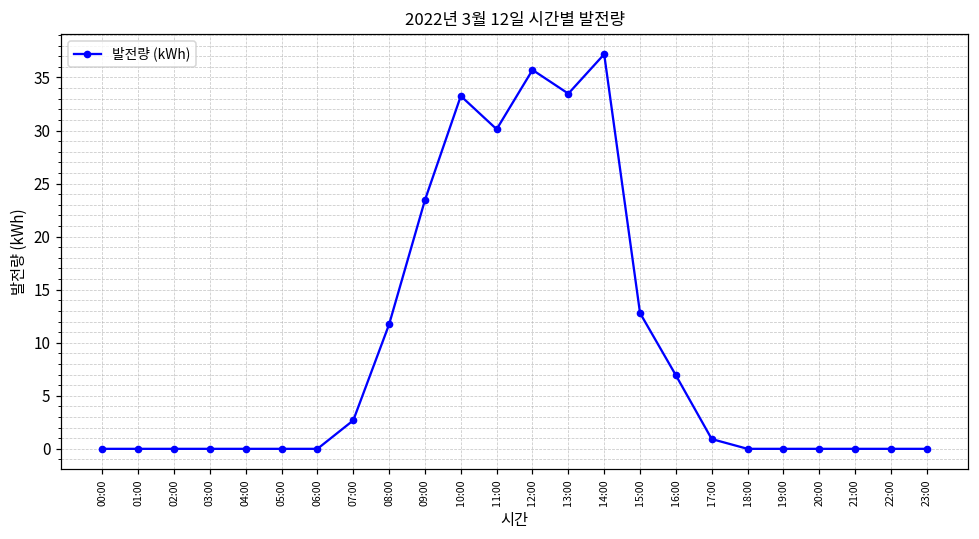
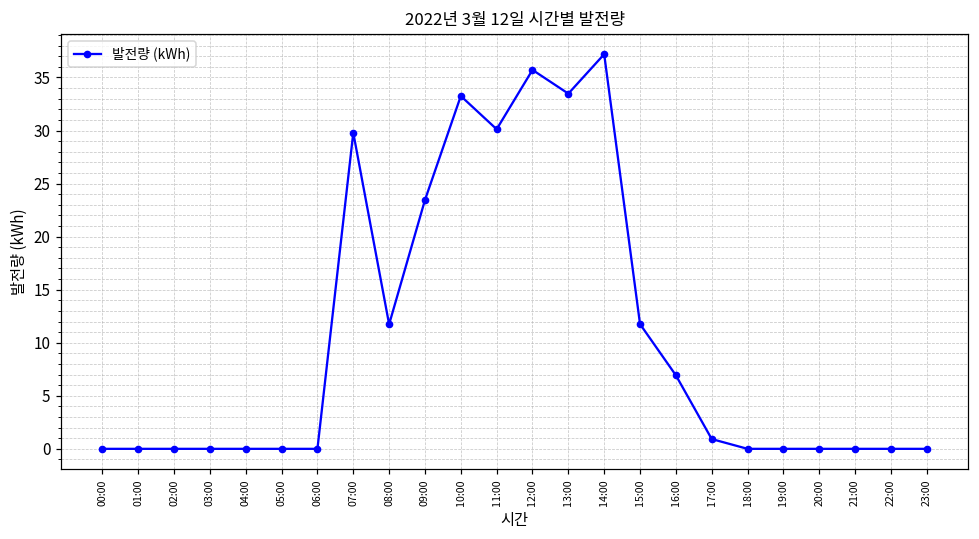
07:00: 3 -> 30
15:00: 13 -> 12
